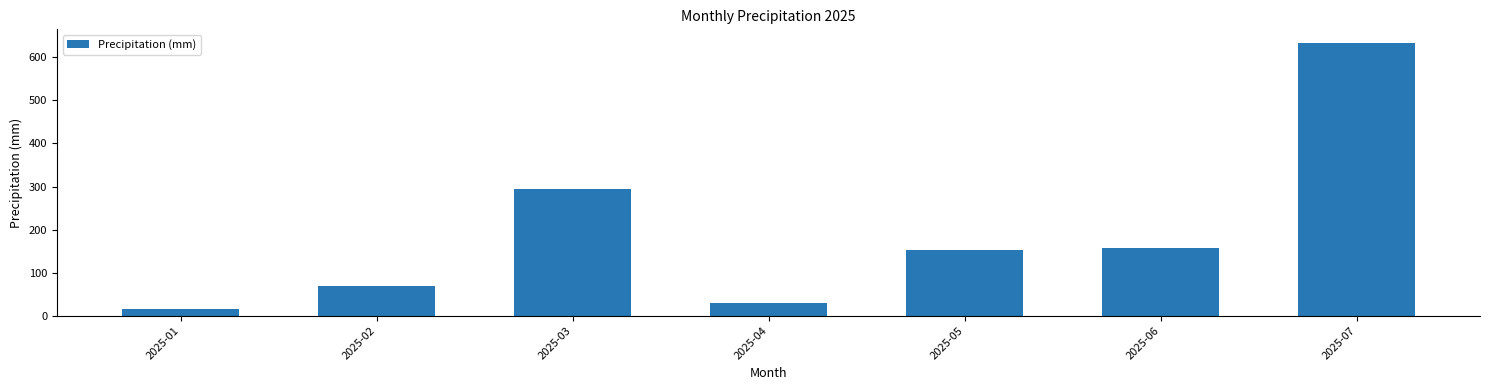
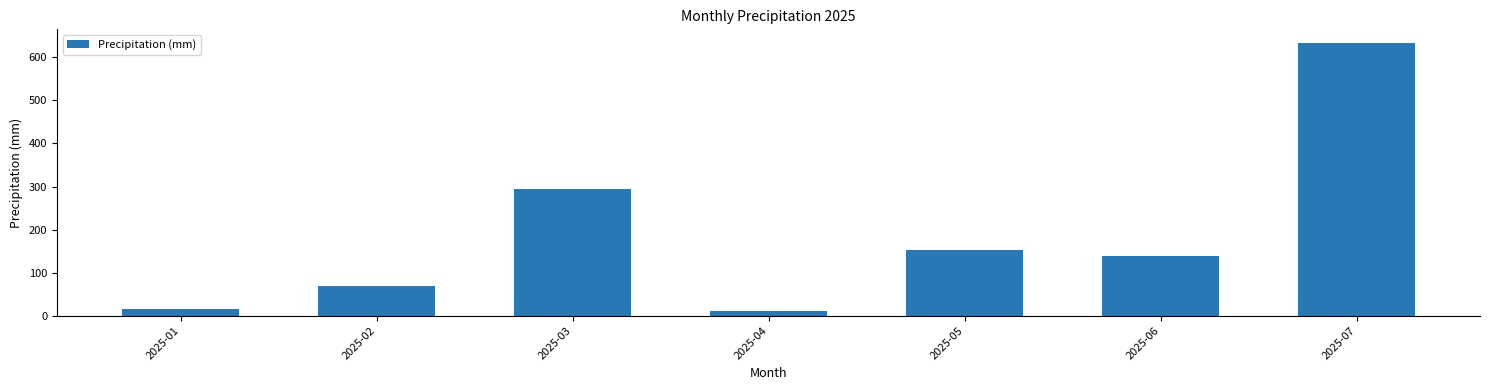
2025-04: 30 -> 10
2025-06: 160 -> 140
